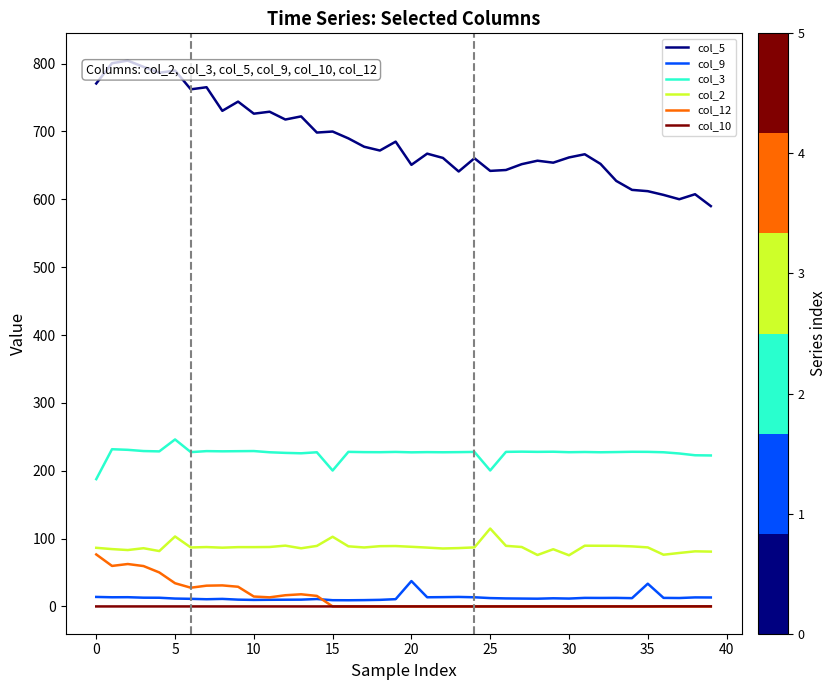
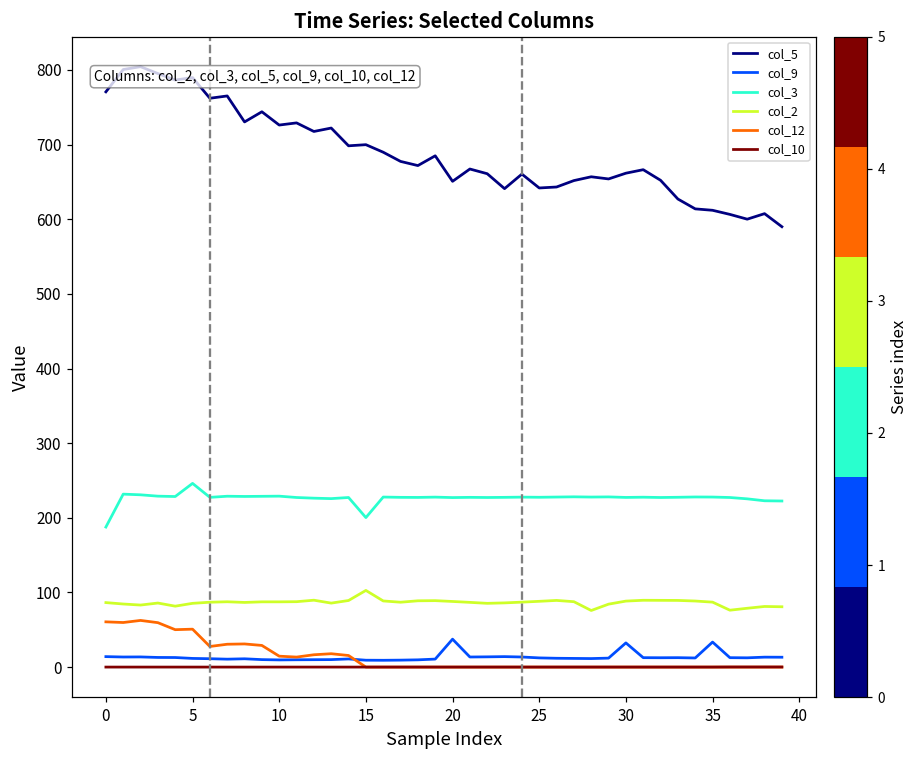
col_12, 0: 80 -> 60
col_2, 5: 100 -> 90
col_12, 5: 30 -> 50
col_3, 25: 200 -> 230
col_2, 25: 110 -> 90
col_9, 30: 10 -> 30
col_2, 30: 80 -> 90
